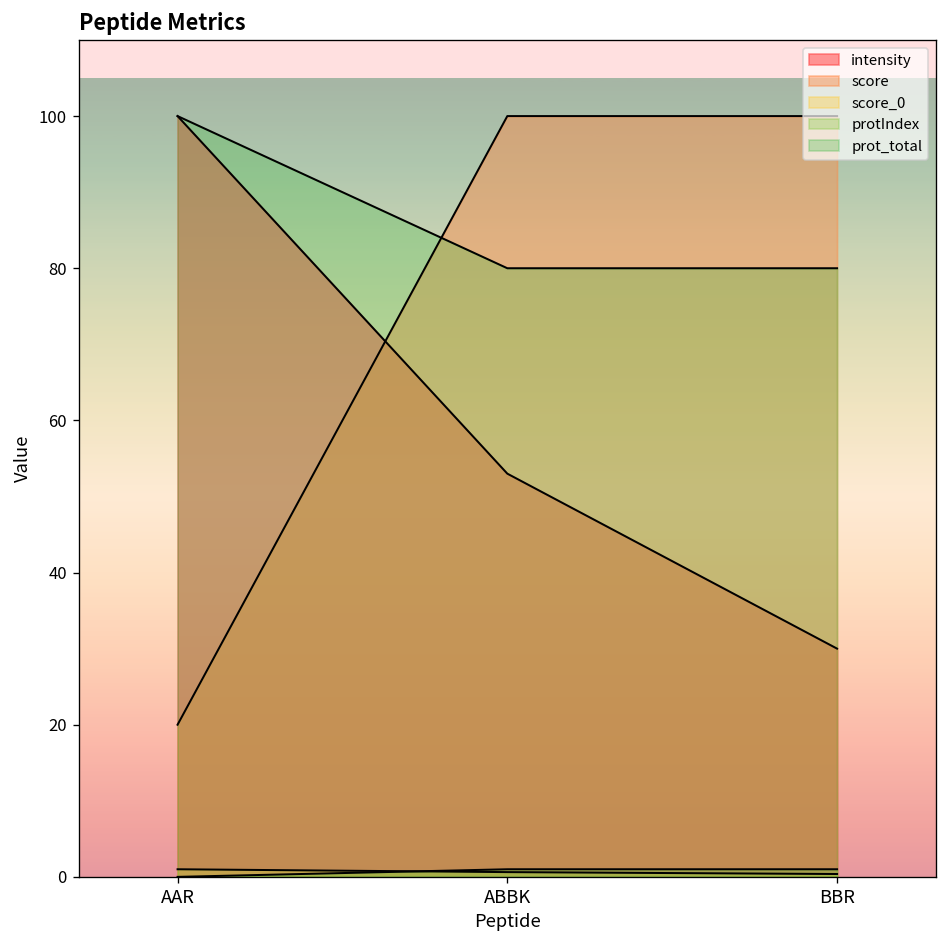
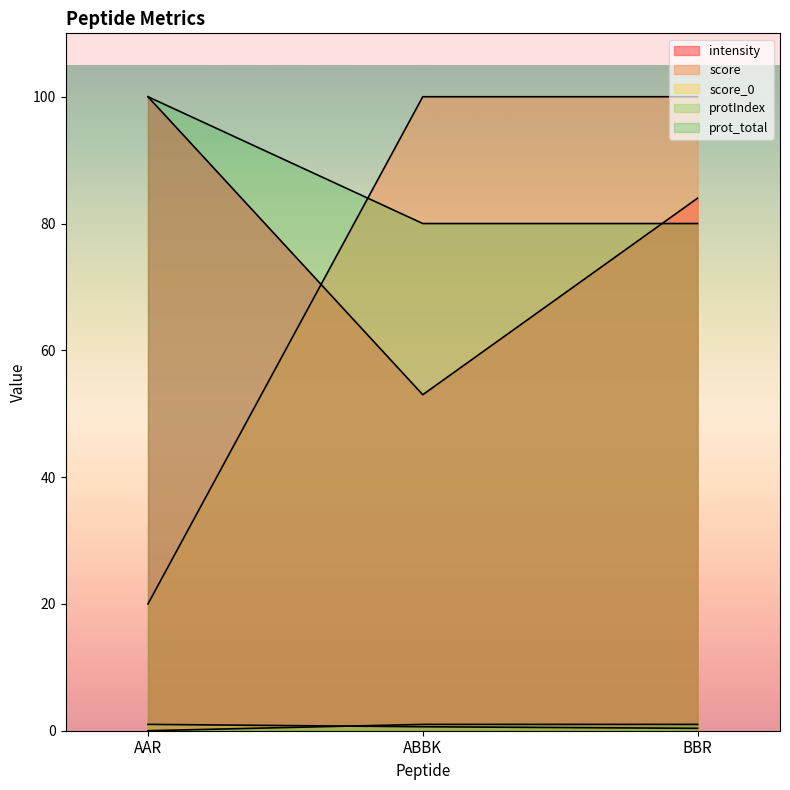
intensity, BBR: 30 -> 84
